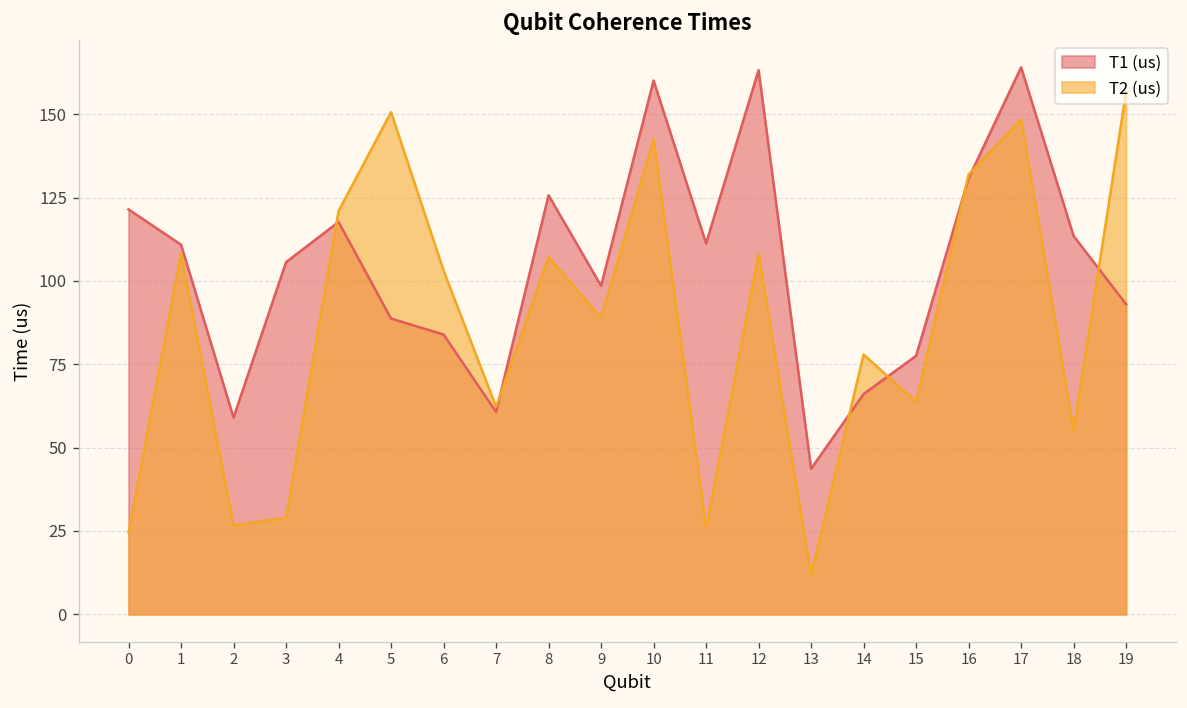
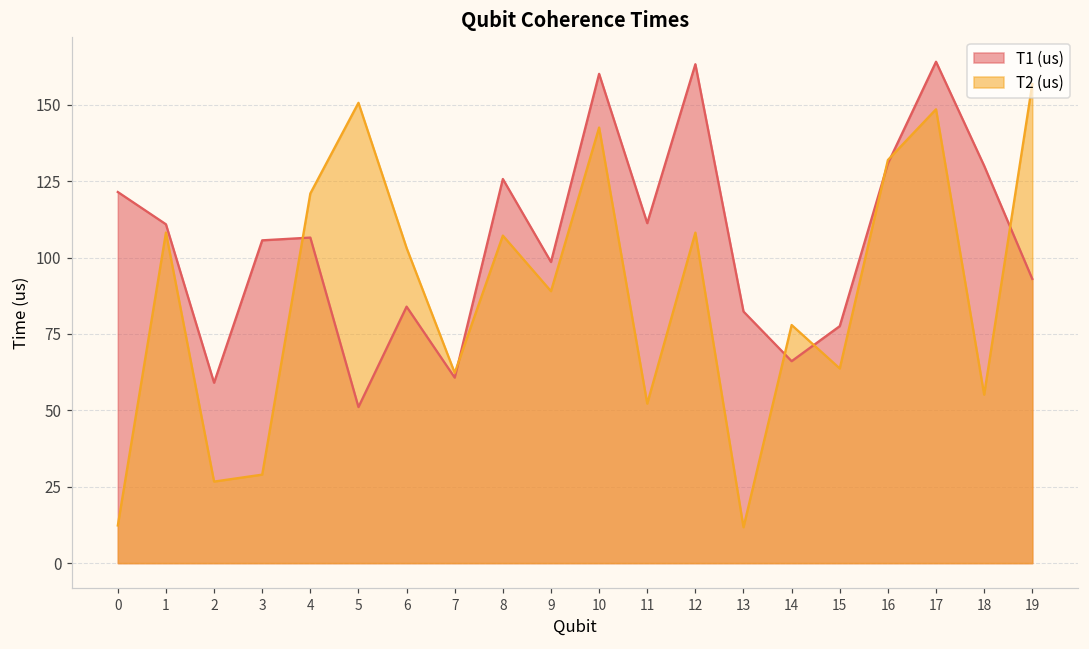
T2 (us), 0: 25 -> 12
T1 (us), 4: 118 -> 107
T1 (us), 5: 89 -> 51
T2 (us), 11: 26 -> 52
T1 (us), 13: 44 -> 82
T1 (us), 18: 113 -> 130
